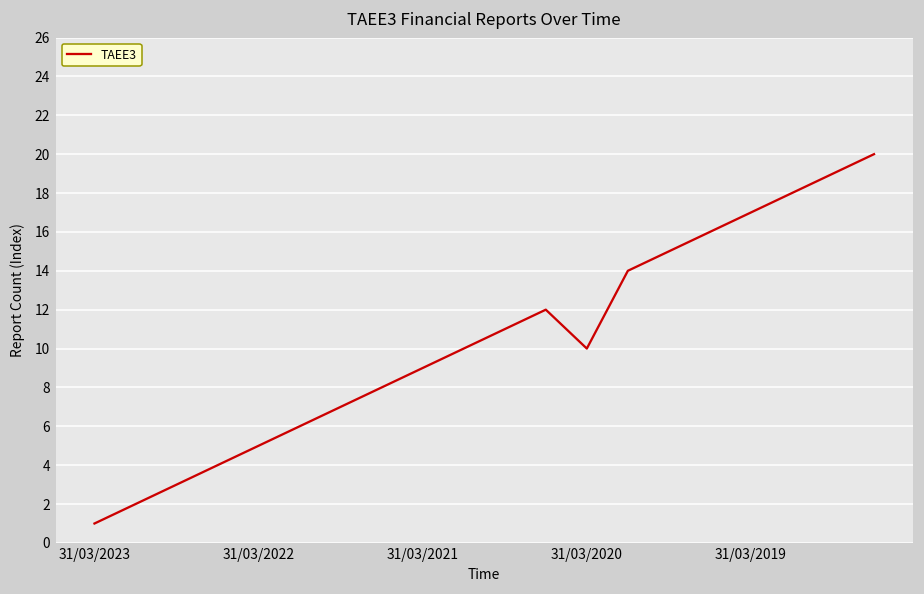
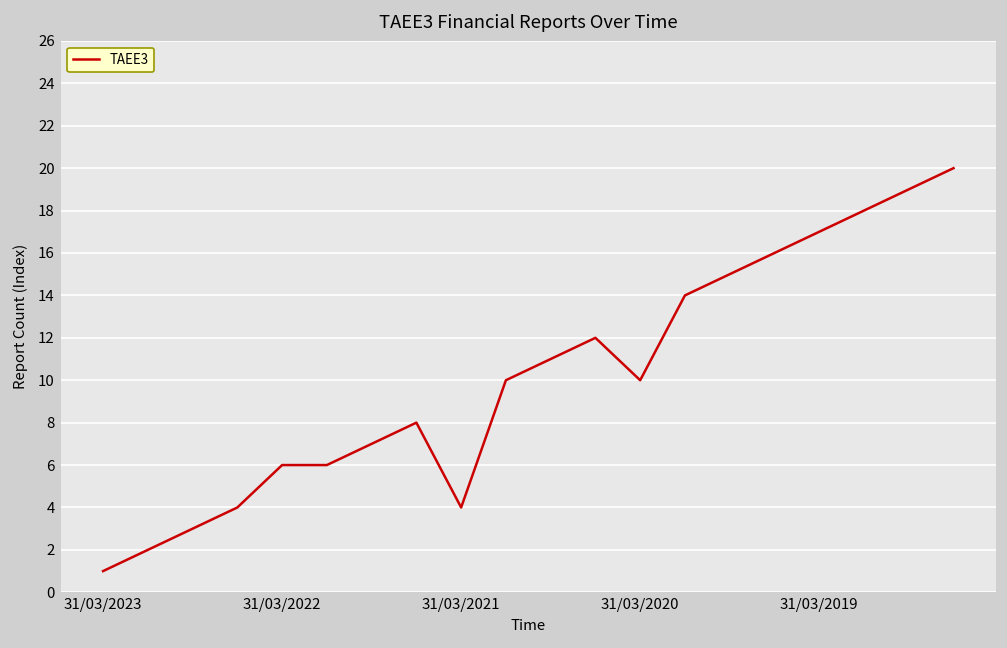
31/03/2022: 5 -> 6
31/03/2021: 9 -> 4
